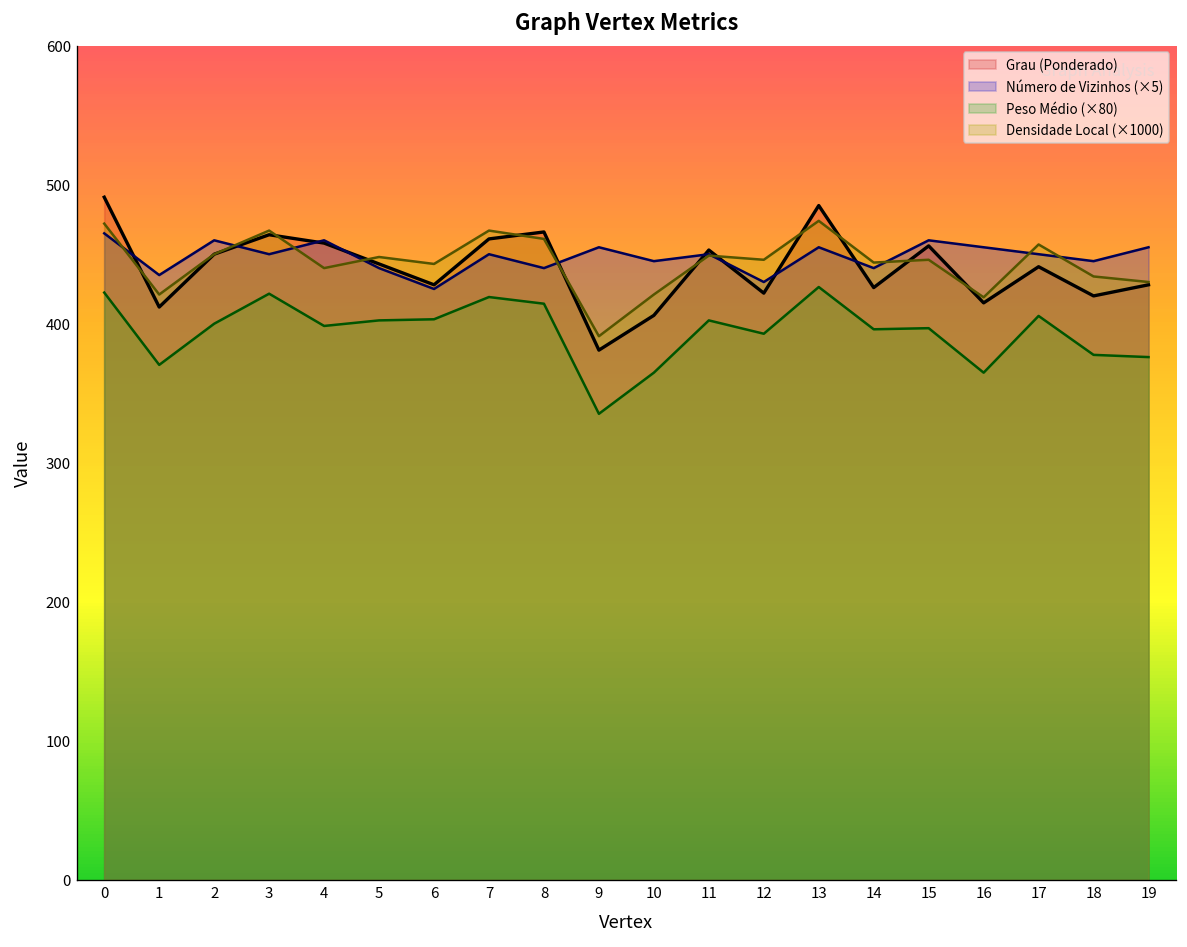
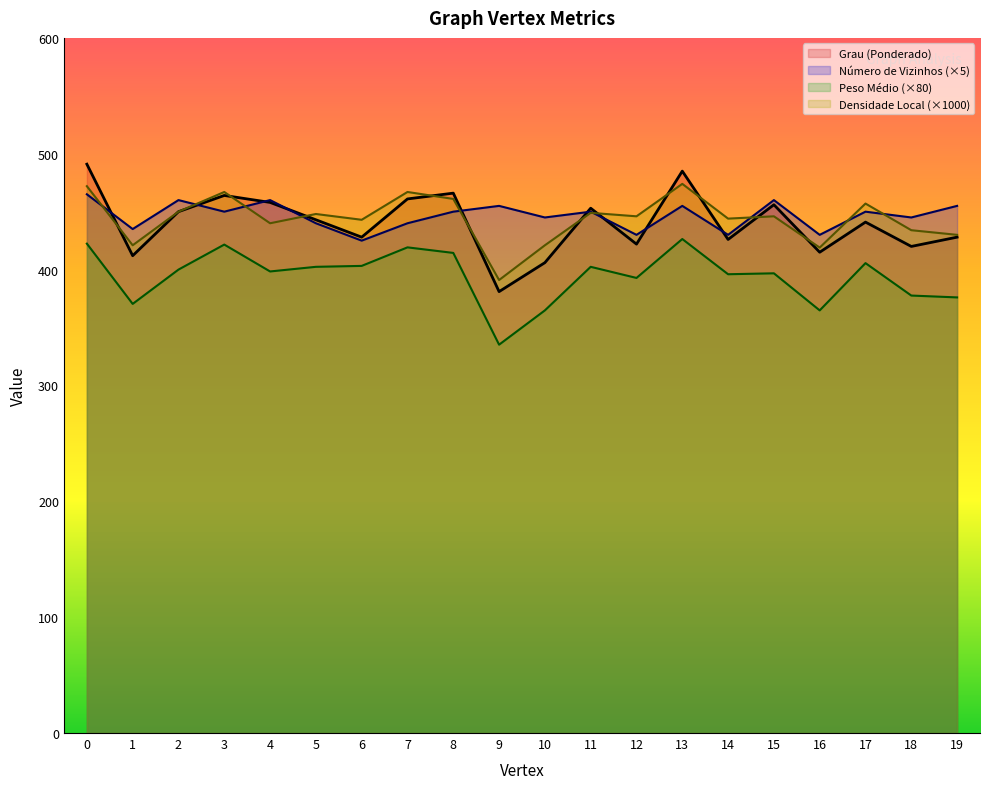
Número de Vizinhos (×5), 7: 450 -> 440
Número de Vizinhos (×5), 8: 440 -> 450
Número de Vizinhos (×5), 14: 440 -> 430
Número de Vizinhos (×5), 16: 455 -> 430
